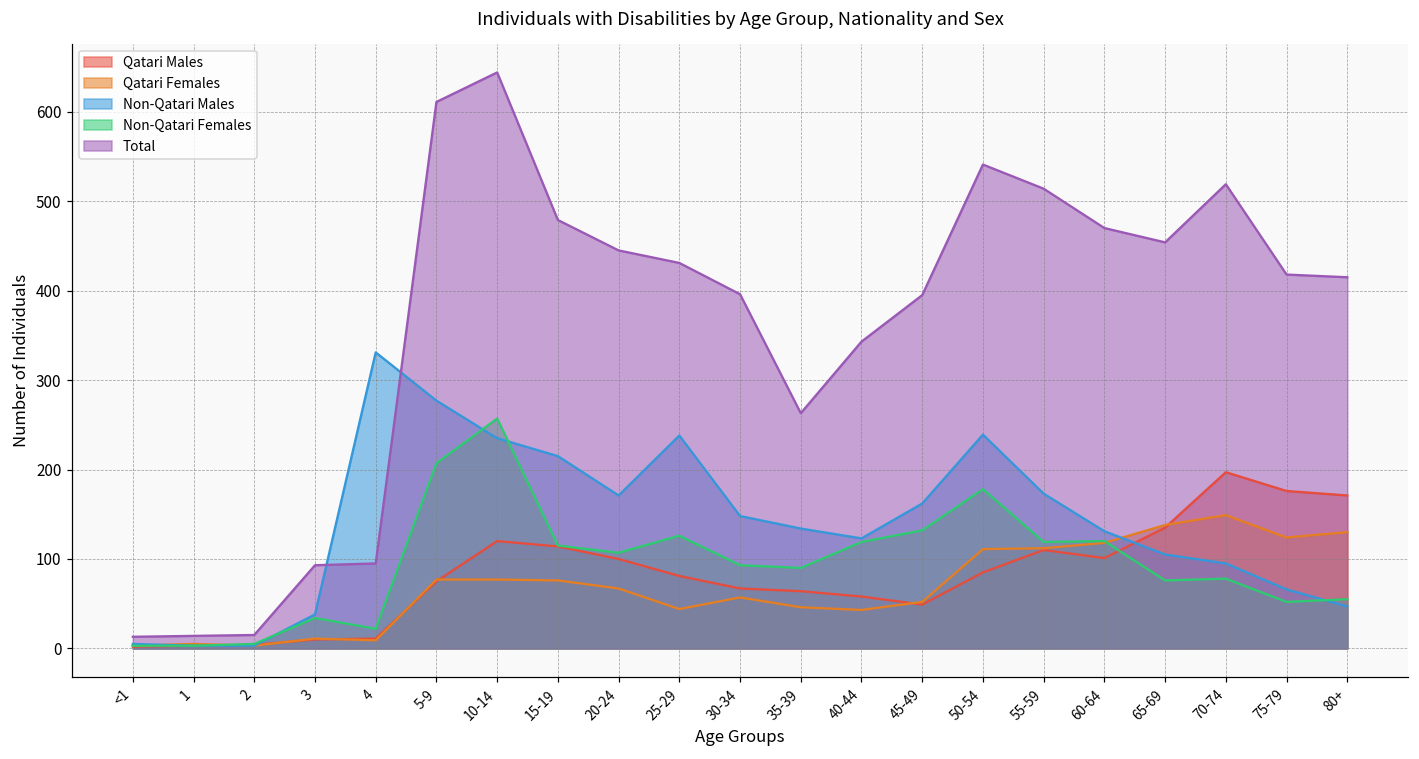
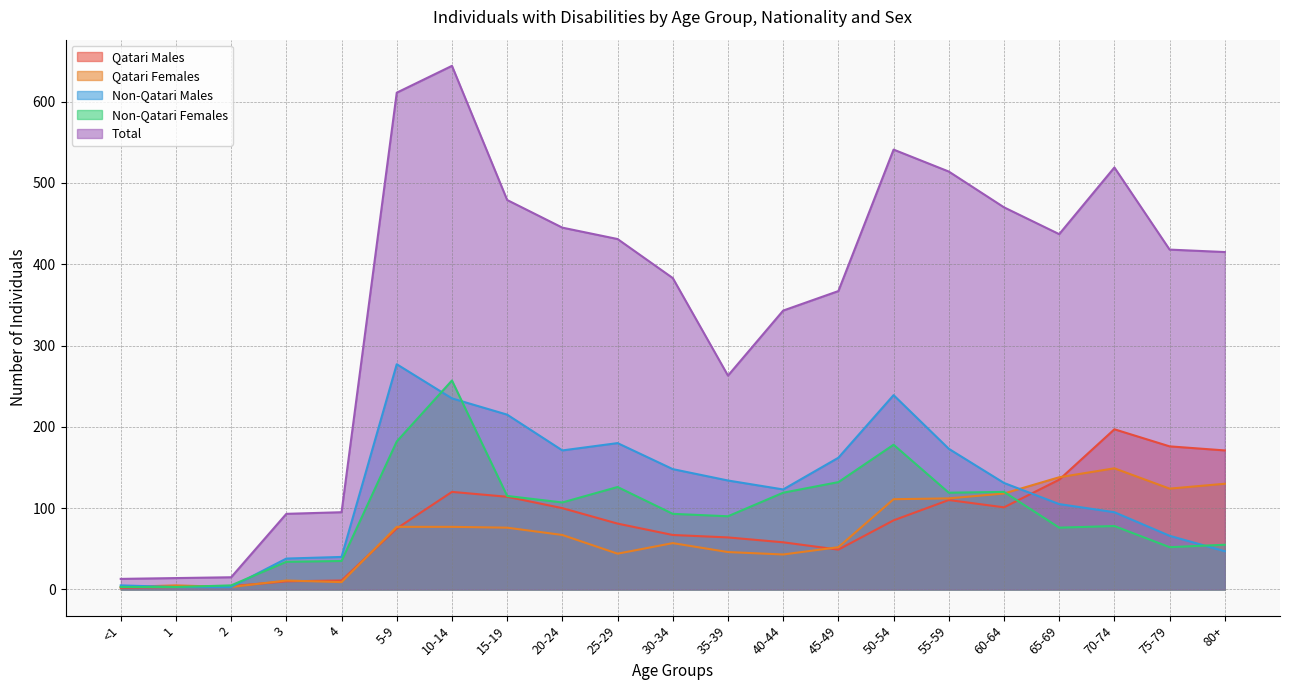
Non-Qatari Males, 4: 330 -> 40
Non-Qatari Females, 4: 20 -> 40
Non-Qatari Females, 5-9: 210 -> 180
Non-Qatari Males, 25-29: 240 -> 180
Total, 30-34: 400 -> 380
Total, 45-49: 400 -> 370
Total, 65-69: 450 -> 440
